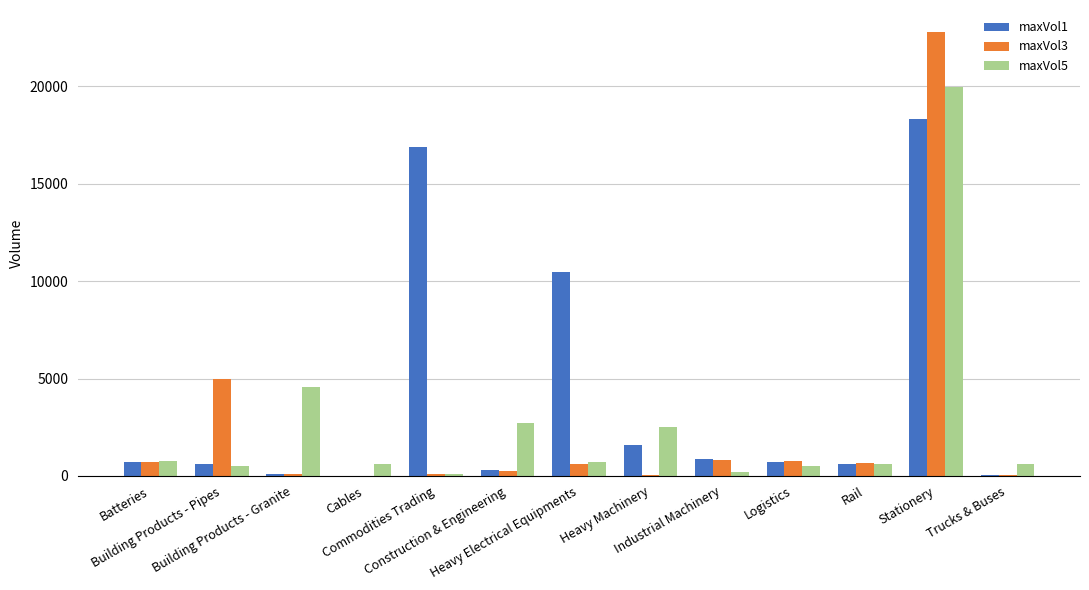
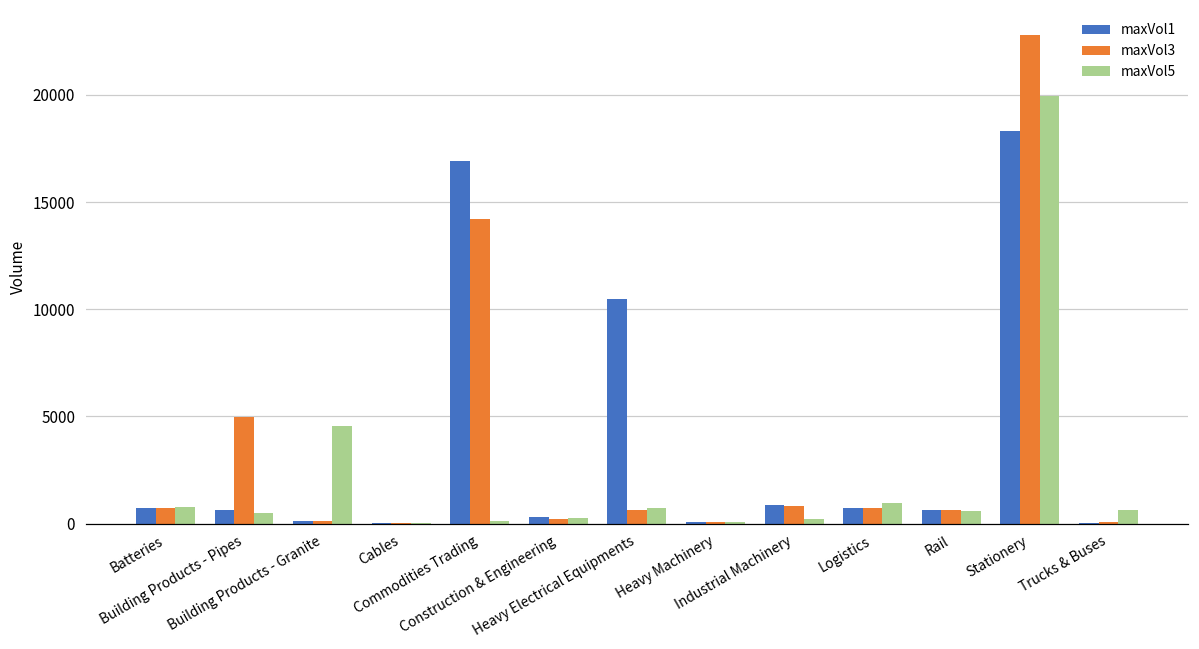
maxVol5, Cables: 600 -> 0
maxVol3, Commodities Trading: 100 -> 14200
maxVol5, Construction & Engineering: 2700 -> 200
maxVol1, Heavy Machinery: 1600 -> 100
maxVol5, Heavy Machinery: 2500 -> 100
maxVol5, Logistics: 500 -> 1000
